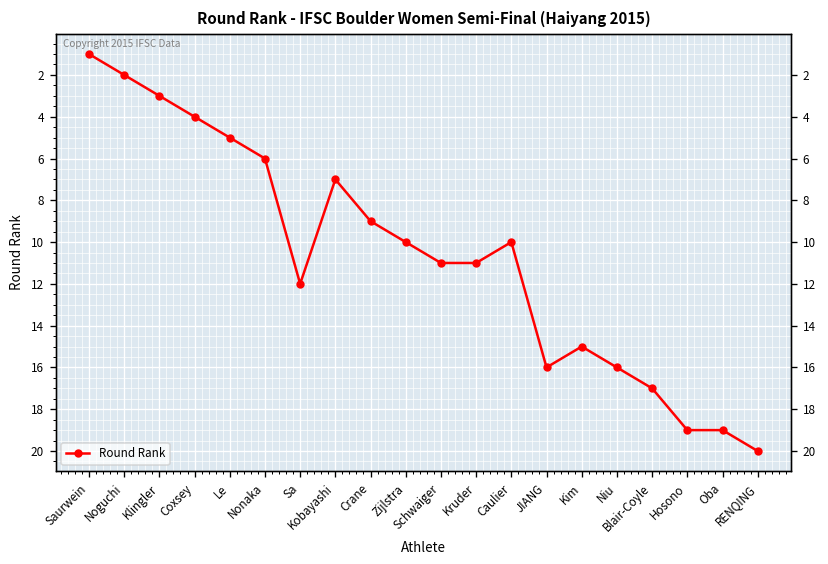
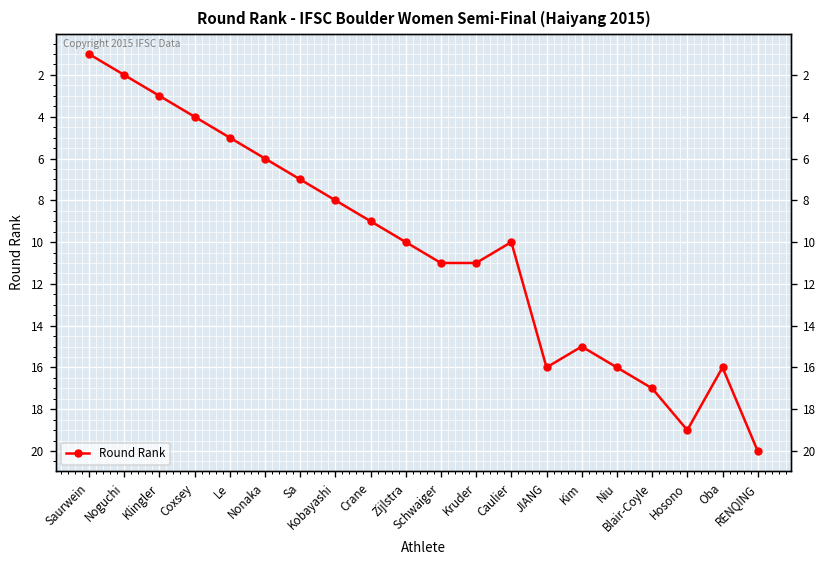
Sa: 12 -> 7
Kobayashi: 7 -> 8
Oba: 19 -> 16
